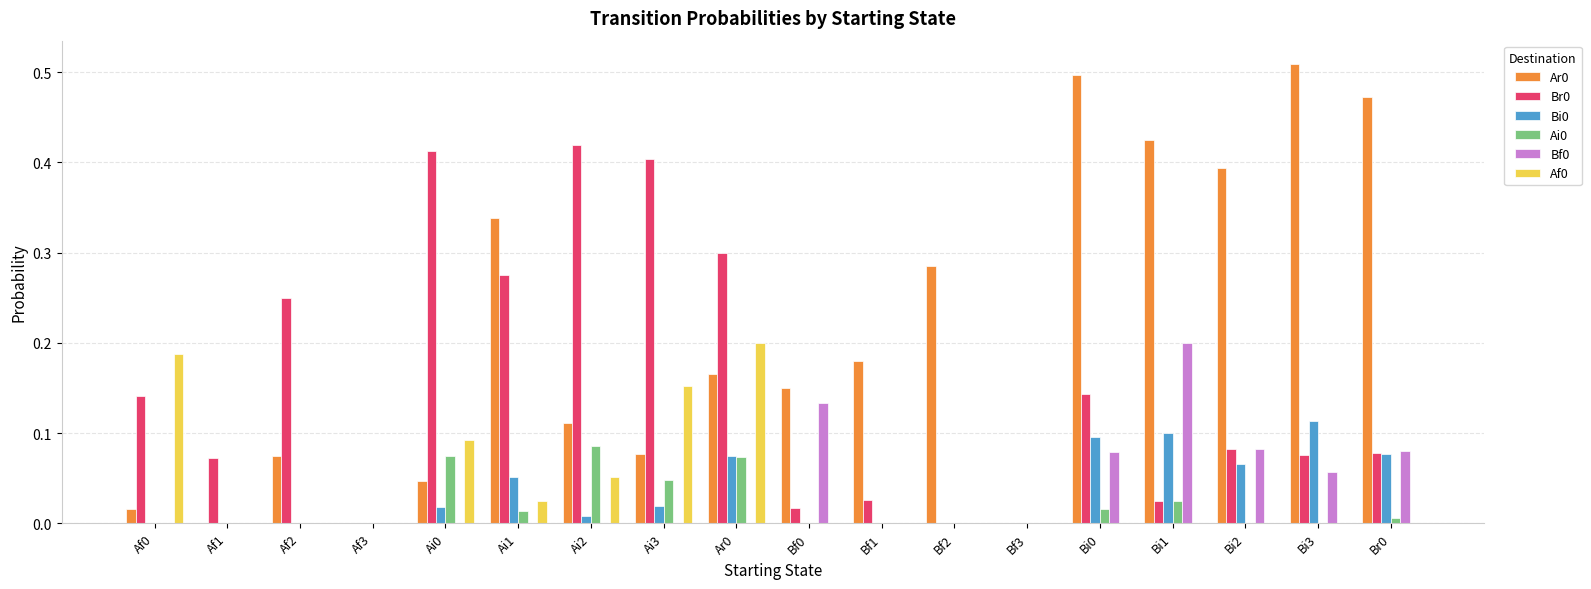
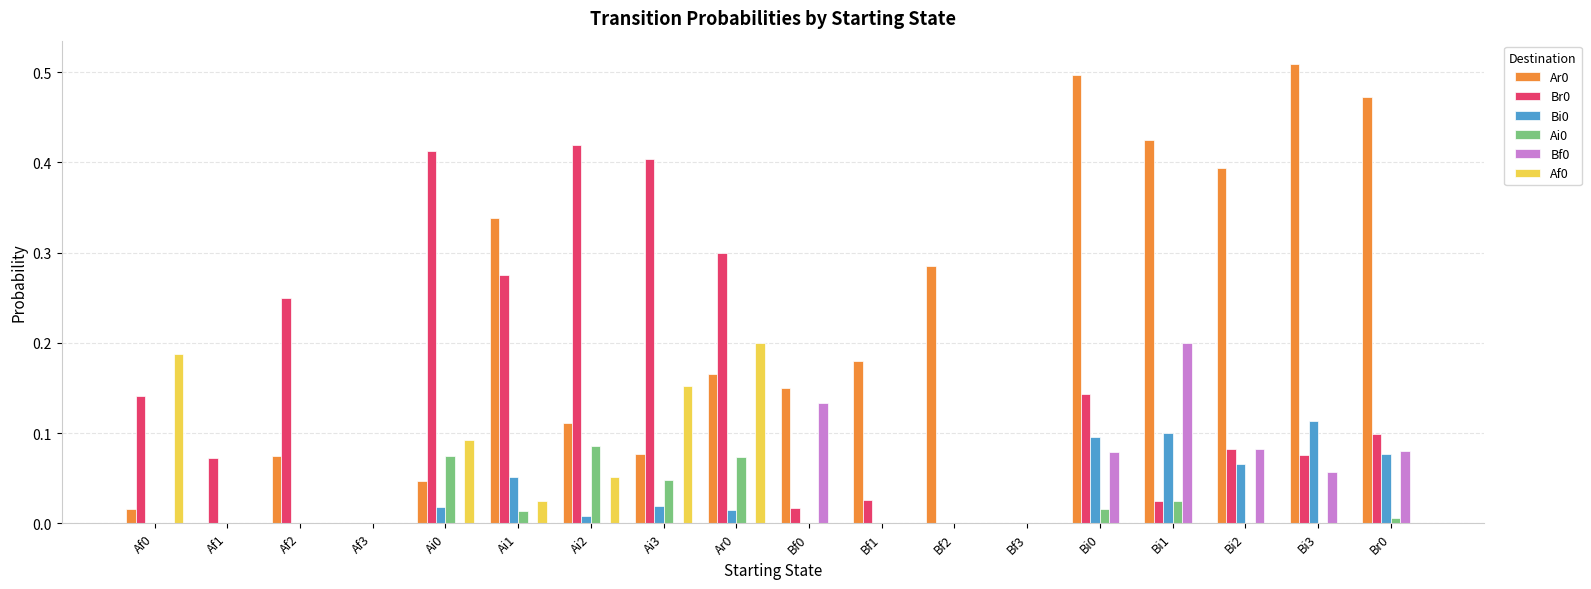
Bi0, Ar0: 0.07 -> 0.01
Br0, Br0: 0.08 -> 0.10
